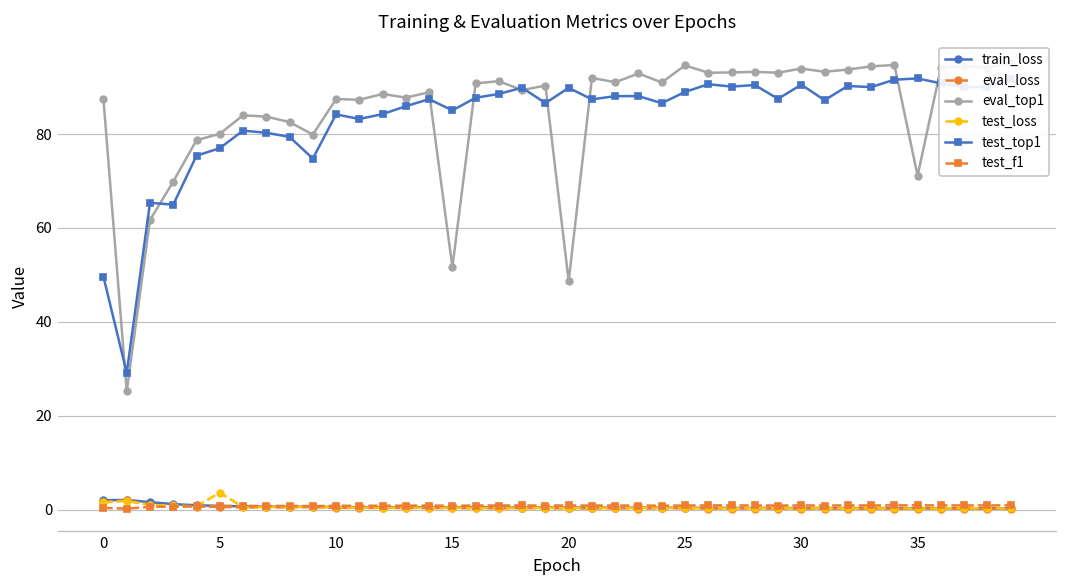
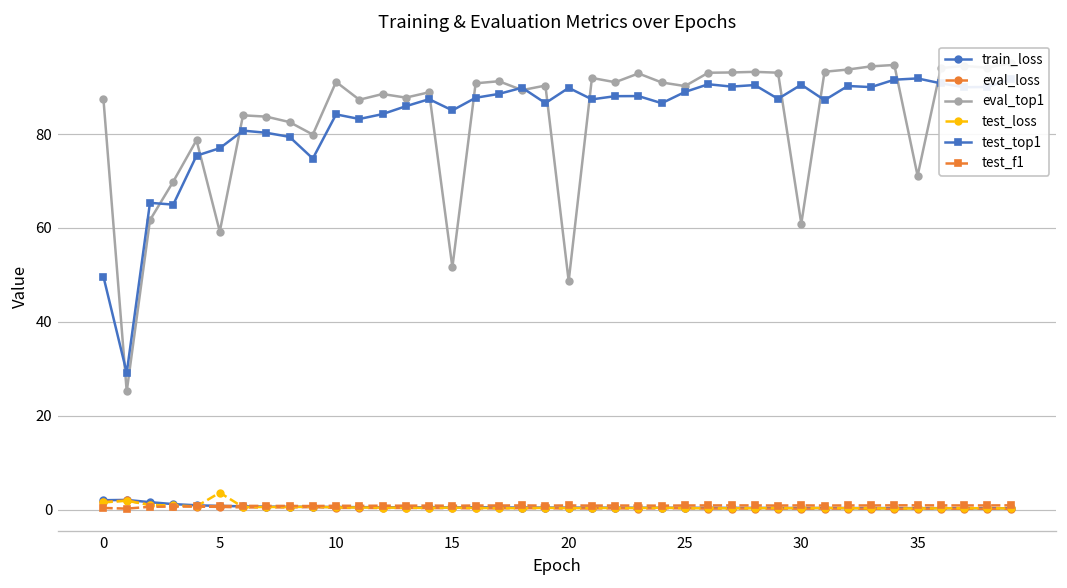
eval_top1, 5: 80 -> 59
eval_top1, 10: 87 -> 91
eval_top1, 25: 95 -> 90
eval_top1, 30: 94 -> 61
